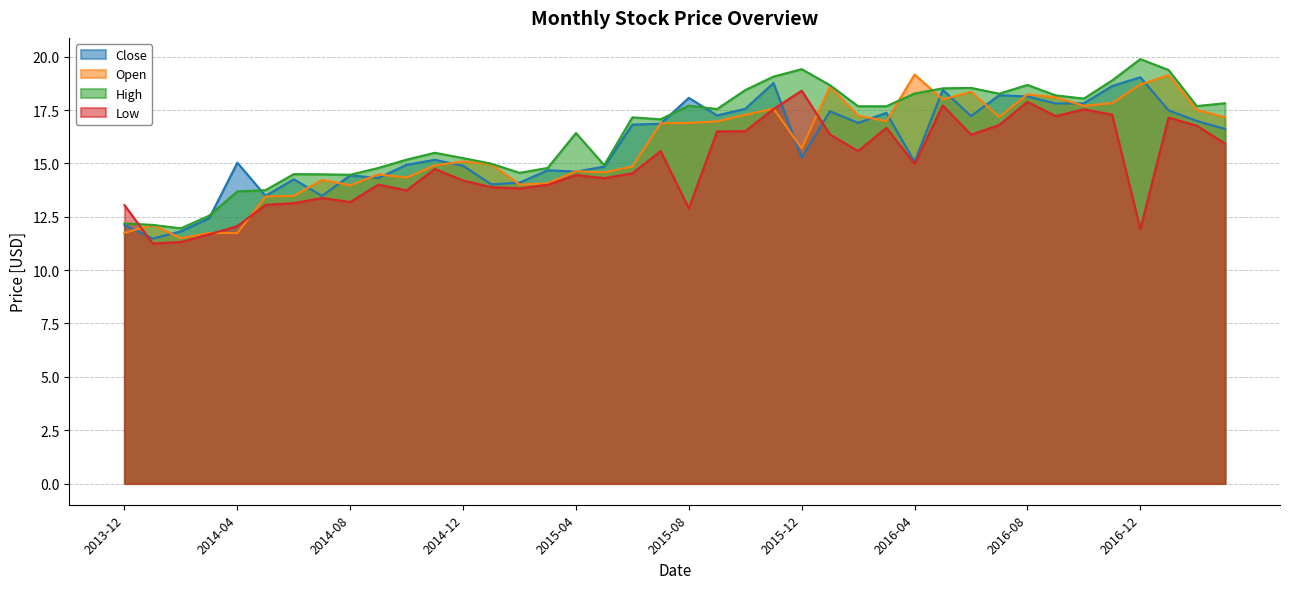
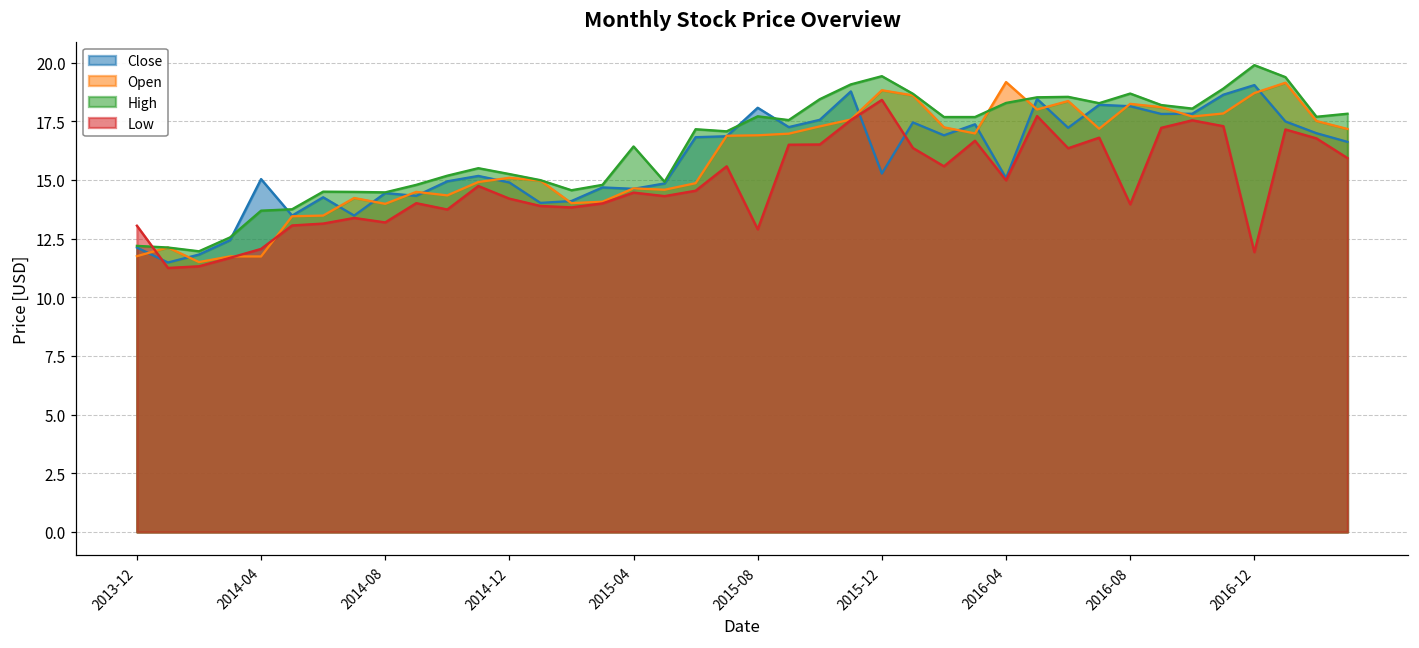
Open, 2015-12: 15.7 -> 18.8
Low, 2016-08: 17.9 -> 14.0
